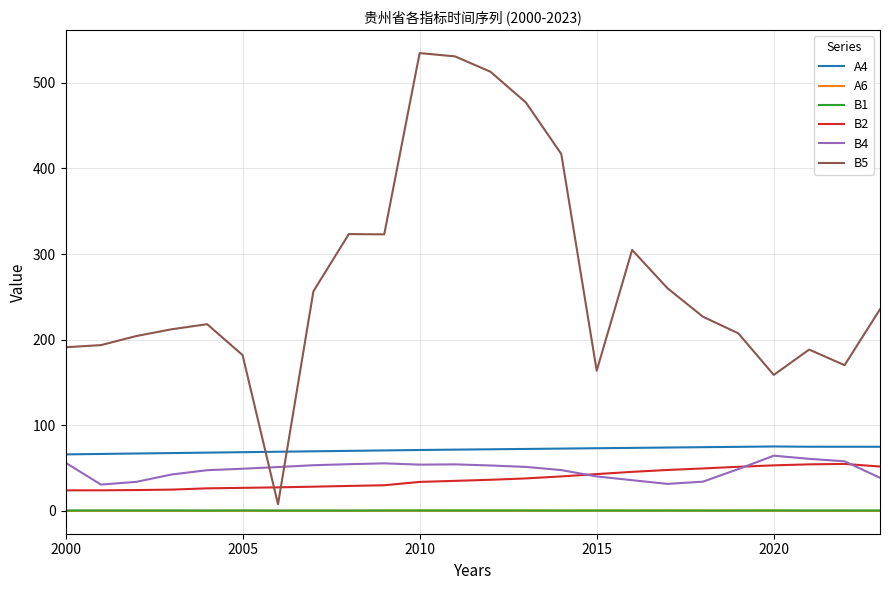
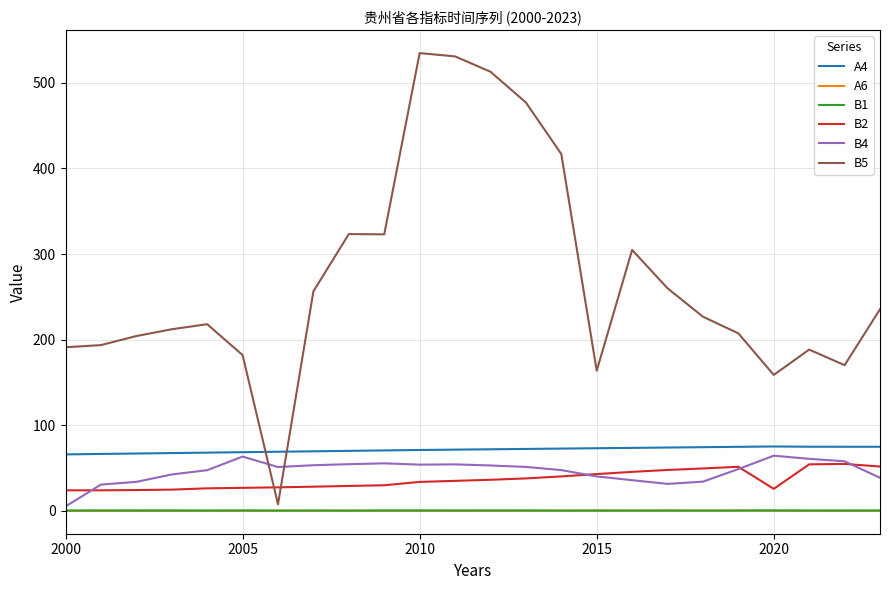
B4, 2000: 60 -> 10
B4, 2005: 50 -> 60
B2, 2020: 50 -> 30
